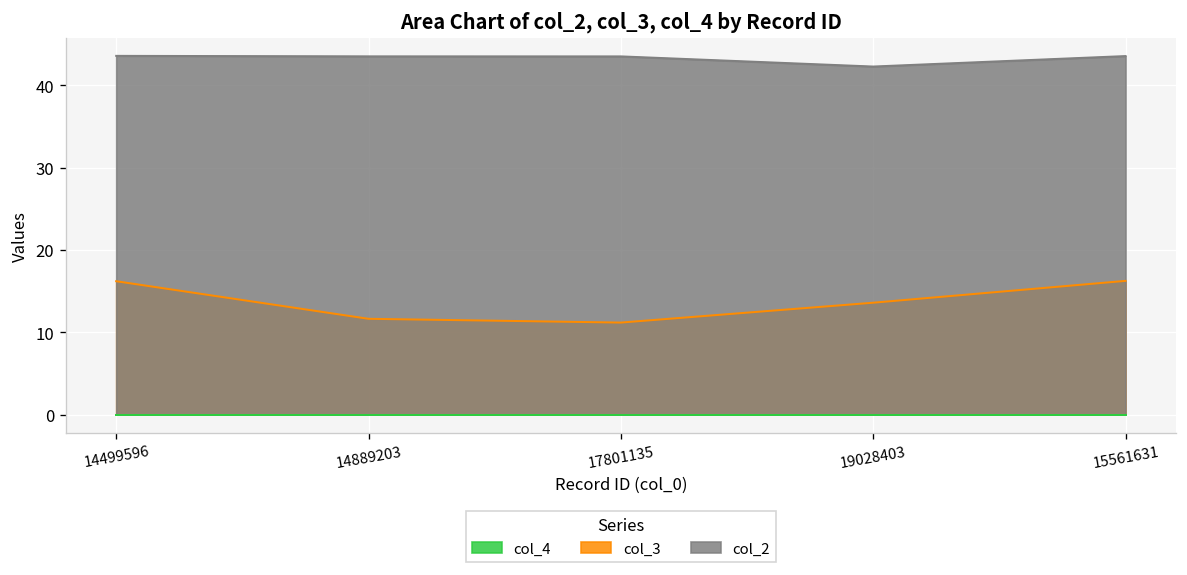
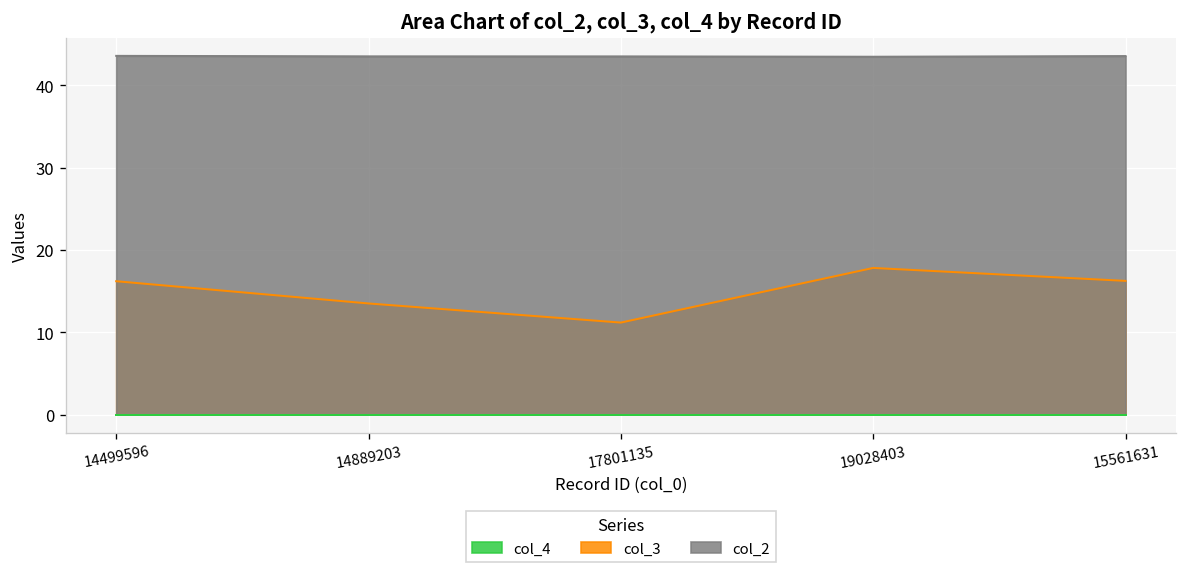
col_3, 14889203: 12 -> 13
col_3, 19028403: 14 -> 18
col_2, 19028403: 42 -> 43
